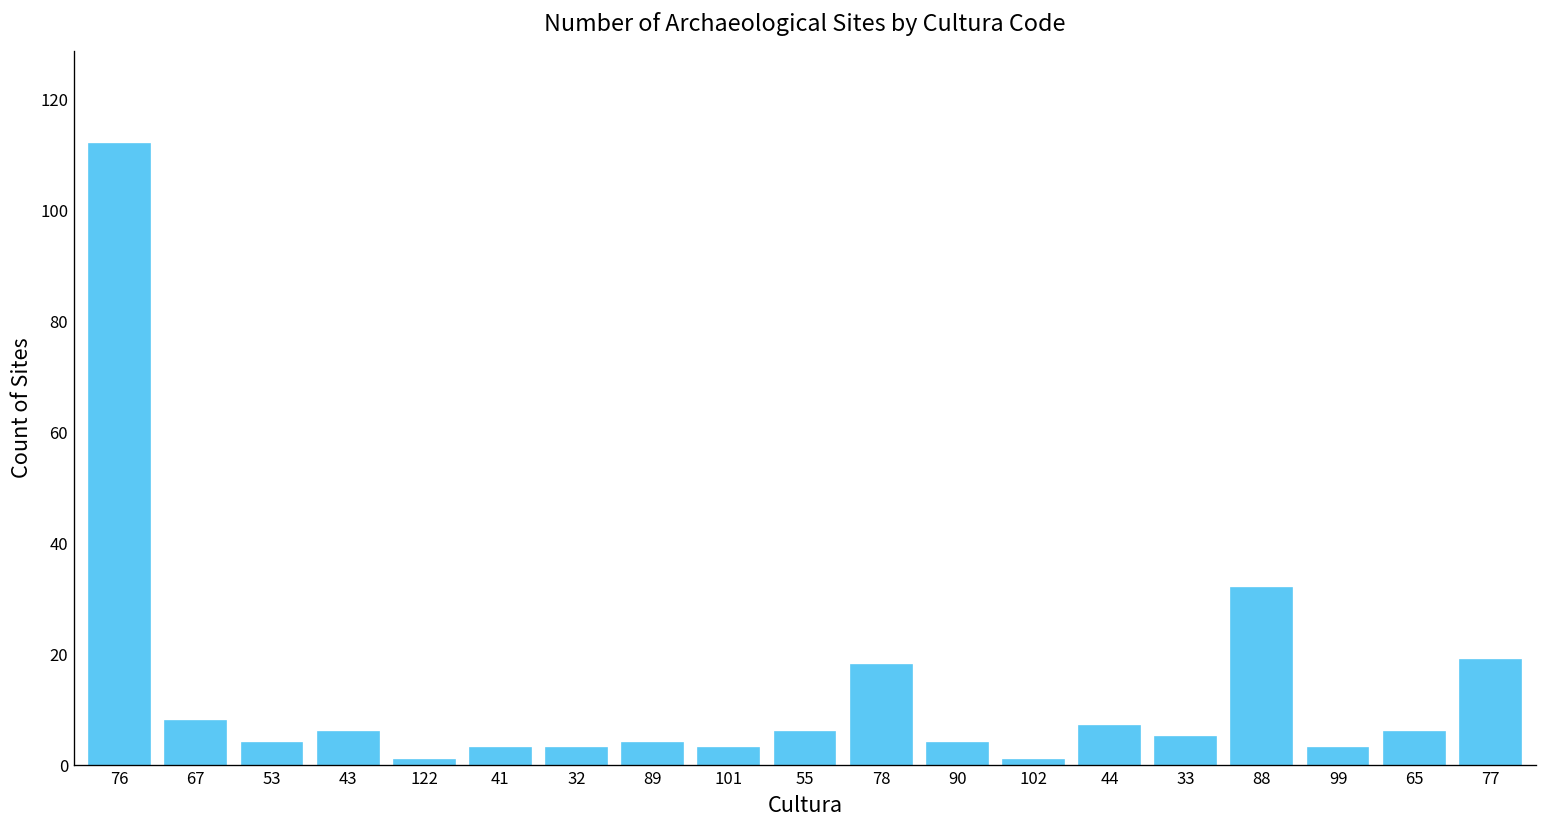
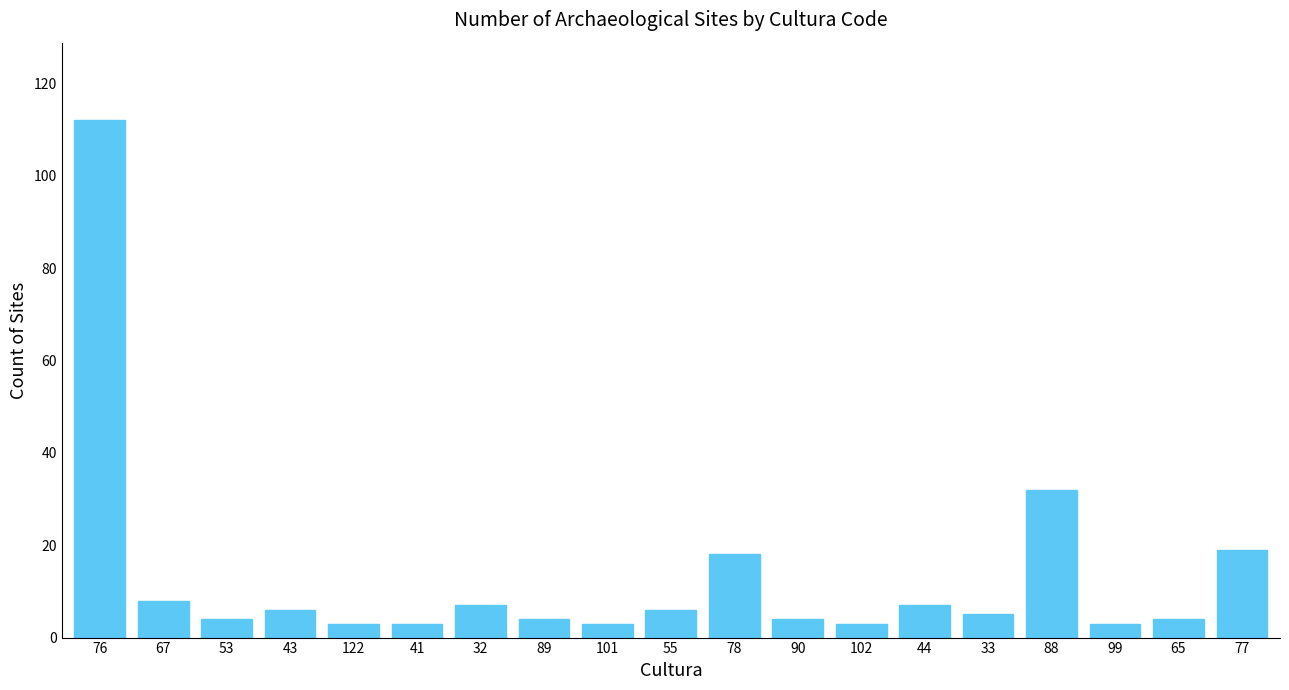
122: 1 -> 3
32: 3 -> 7
102: 1 -> 3
65: 6 -> 4
